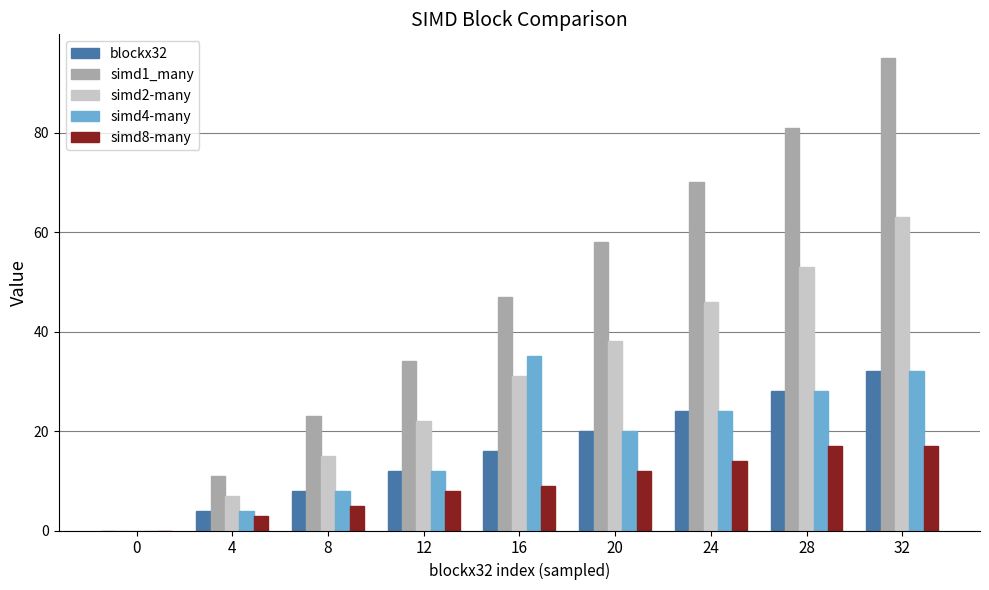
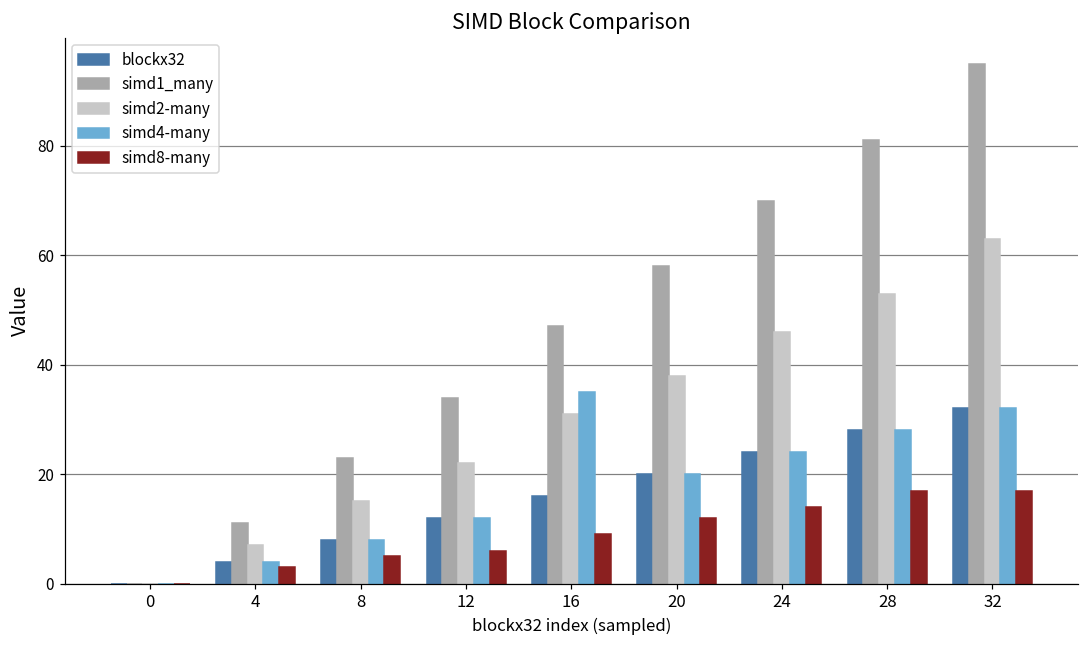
simd8-many, 12: 8 -> 6
